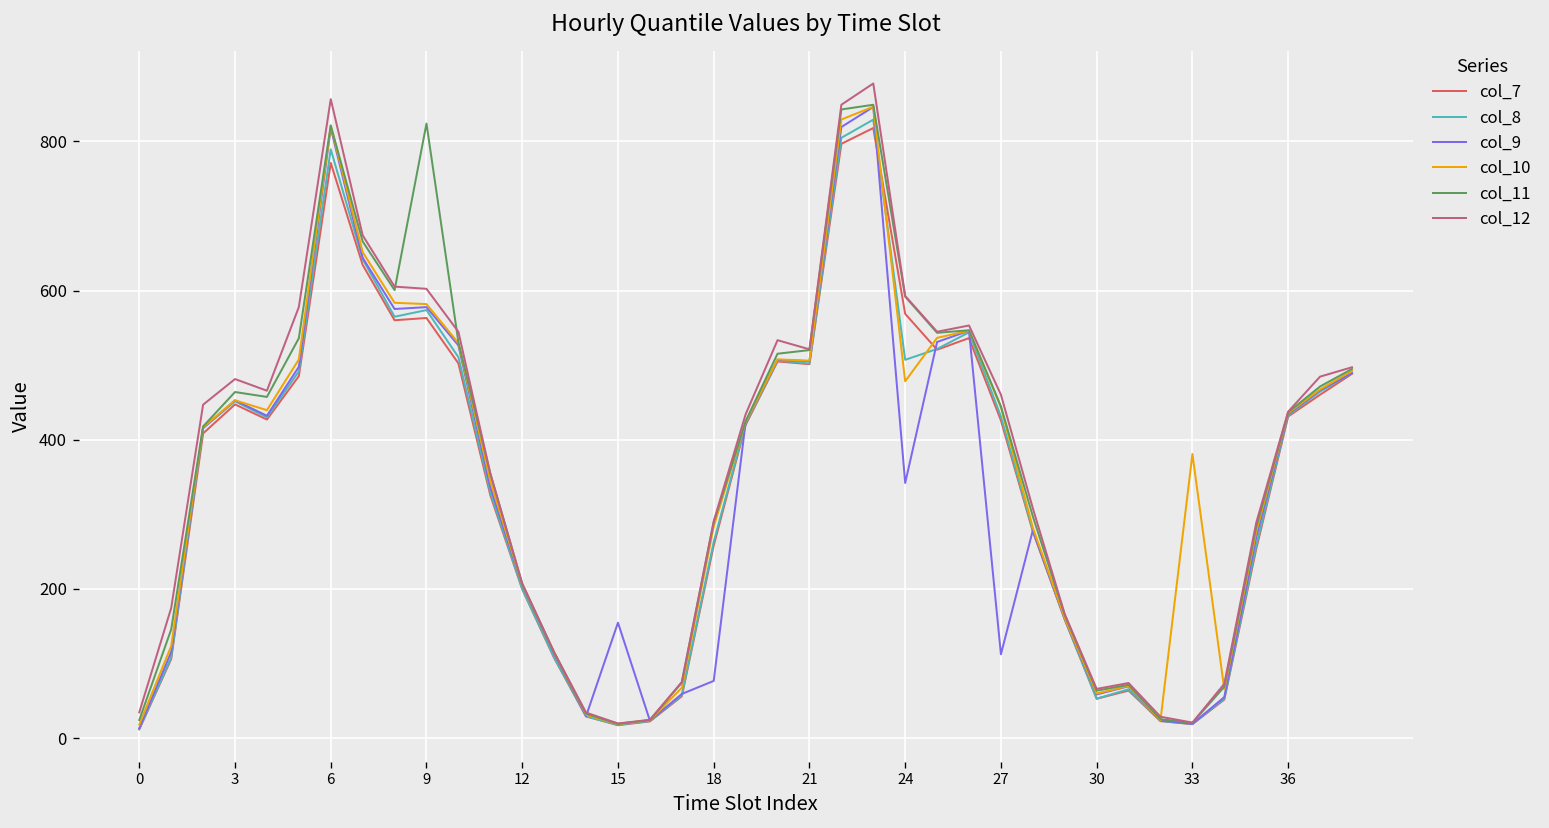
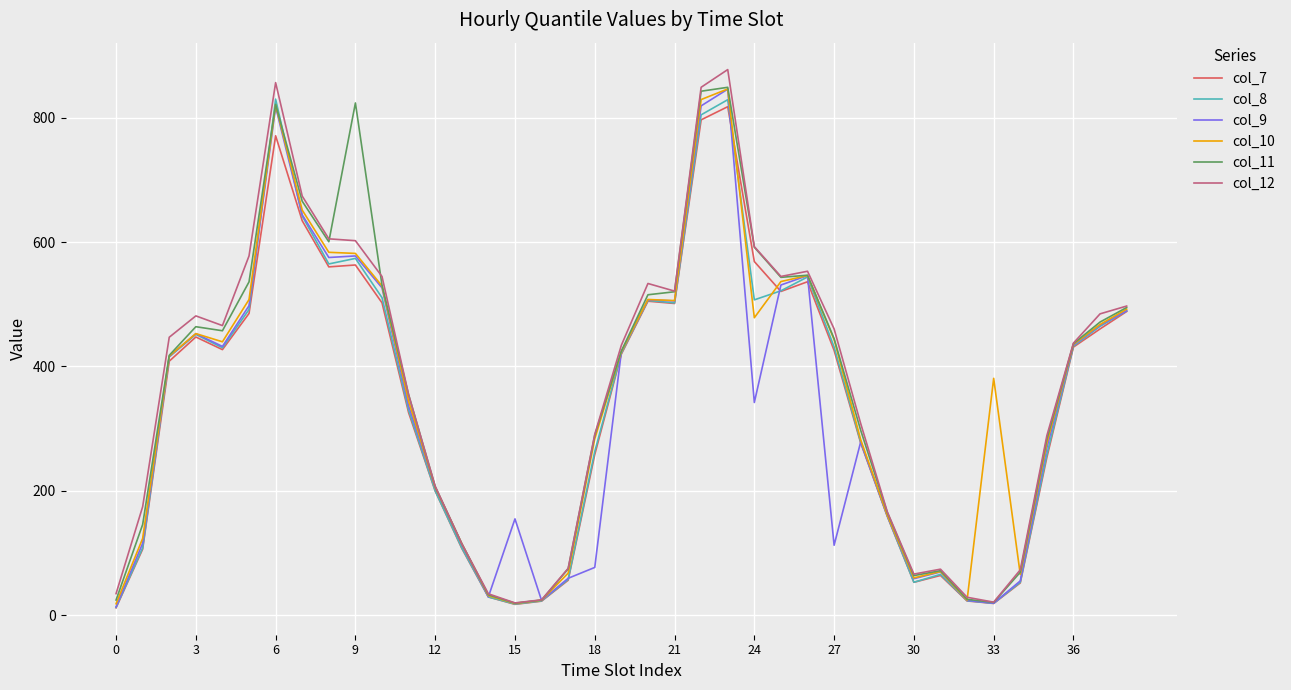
col_8, 6: 790 -> 830
